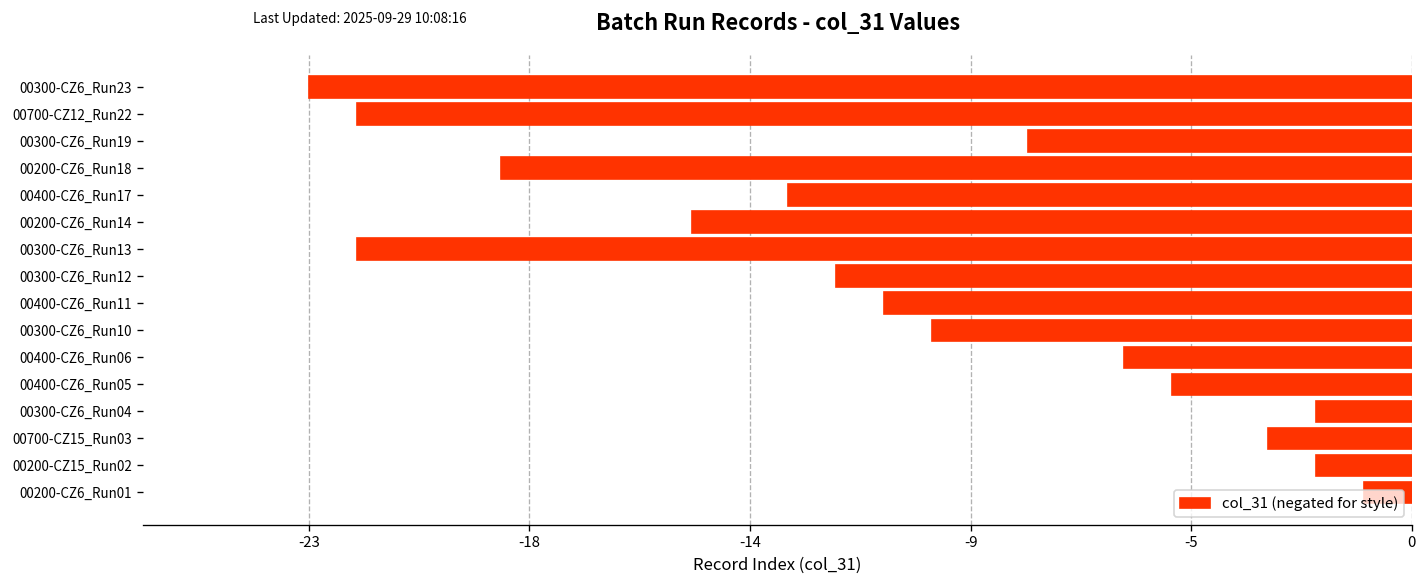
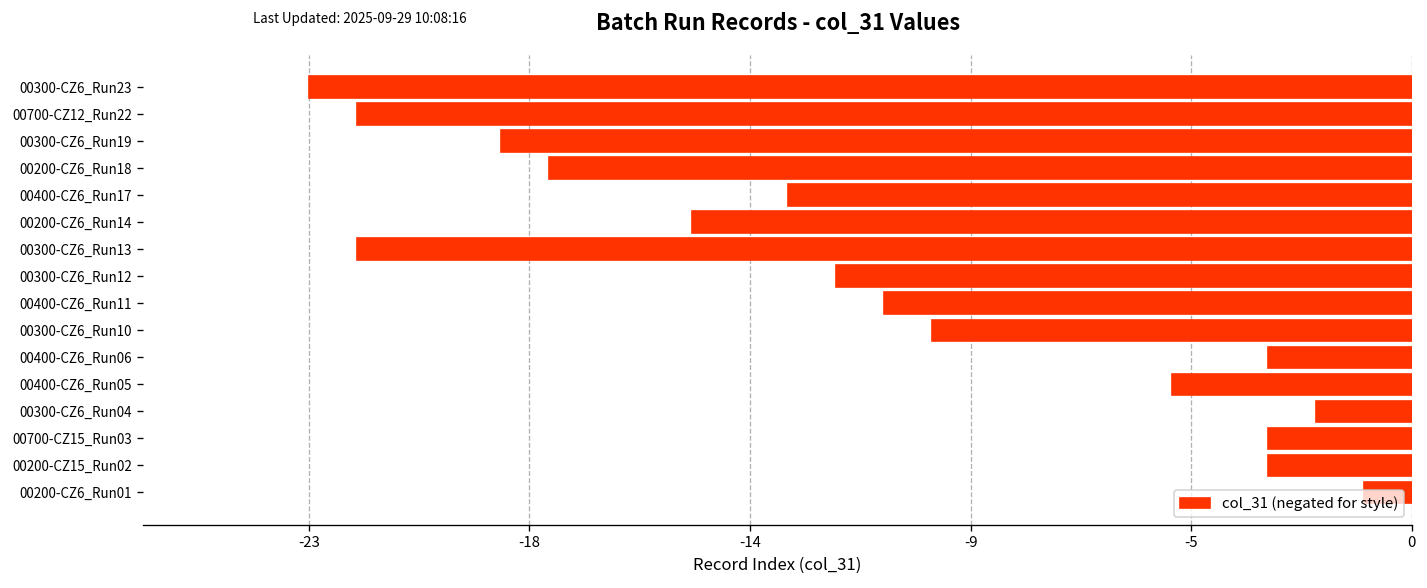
00300-CZ6_Run19: -8.0 -> -19.0
00200-CZ6_Run18: -19.0 -> -18.0
00400-CZ6_Run06: -6.0 -> -3.0
00200-CZ15_Run02: -2.0 -> -3.0
